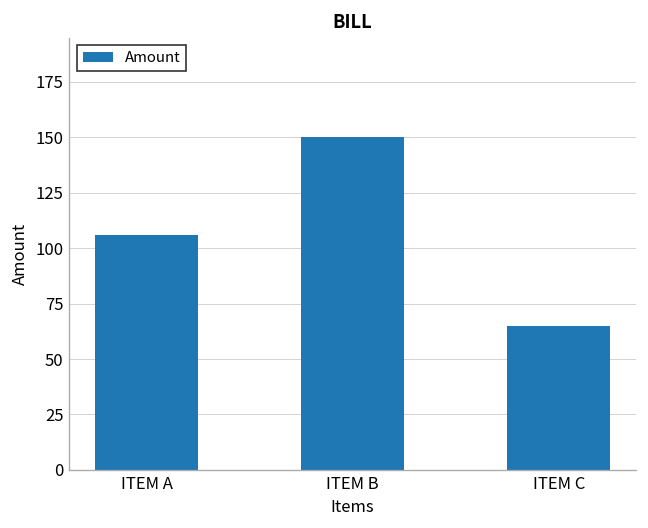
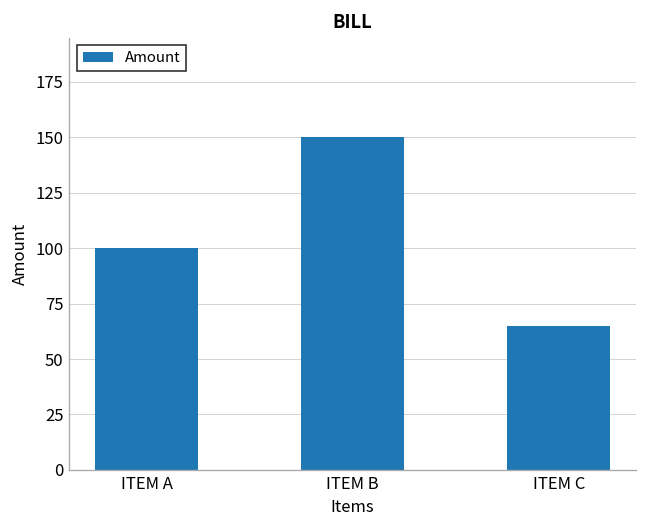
ITEM A: 106 -> 100
